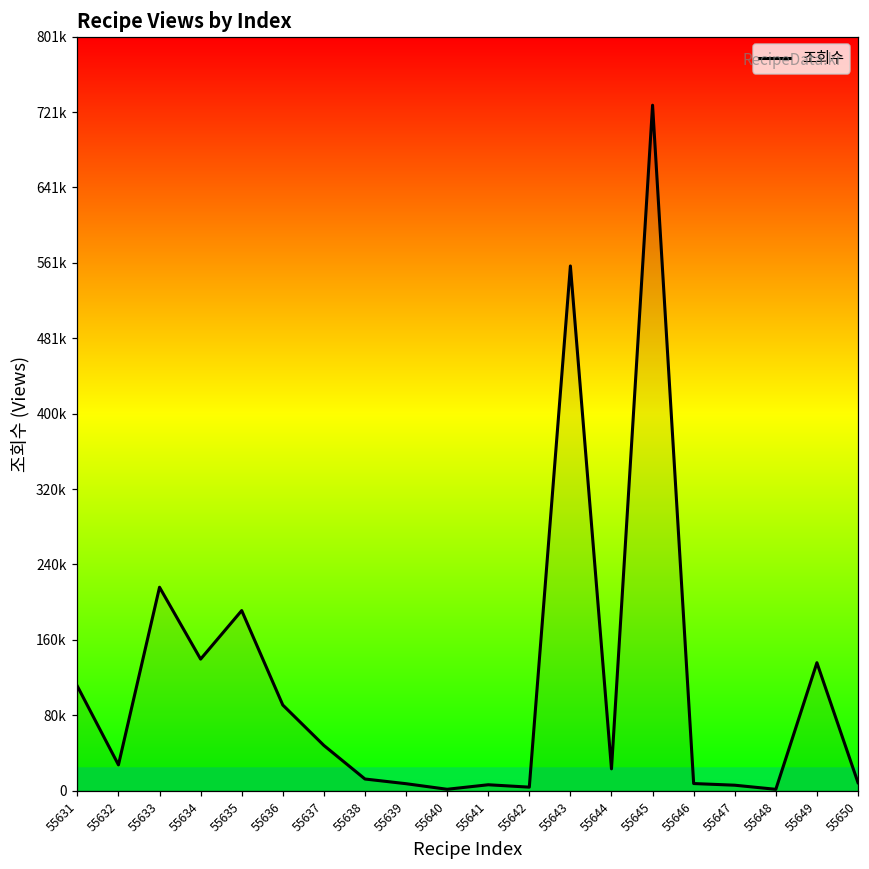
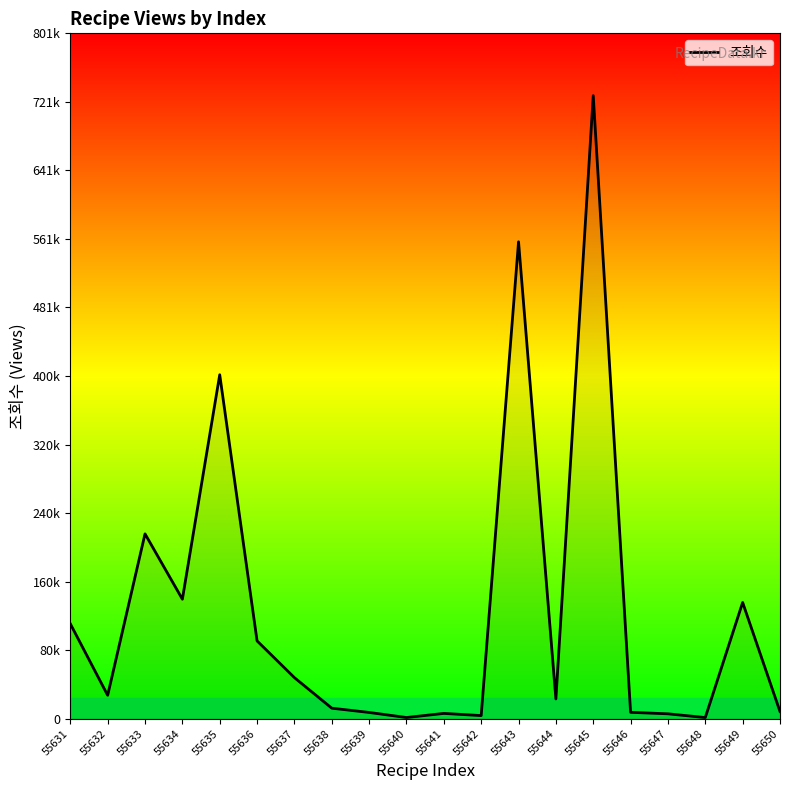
55635: 190000 -> 400000
